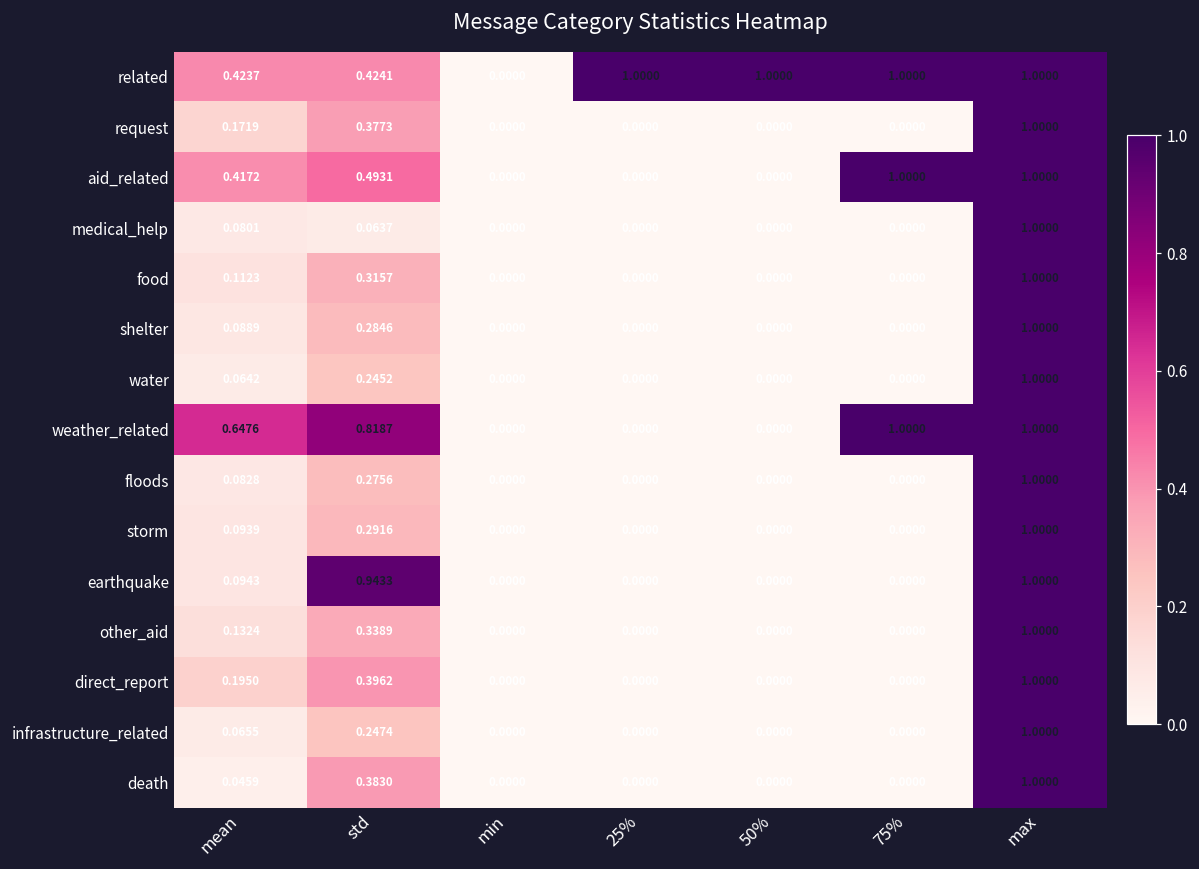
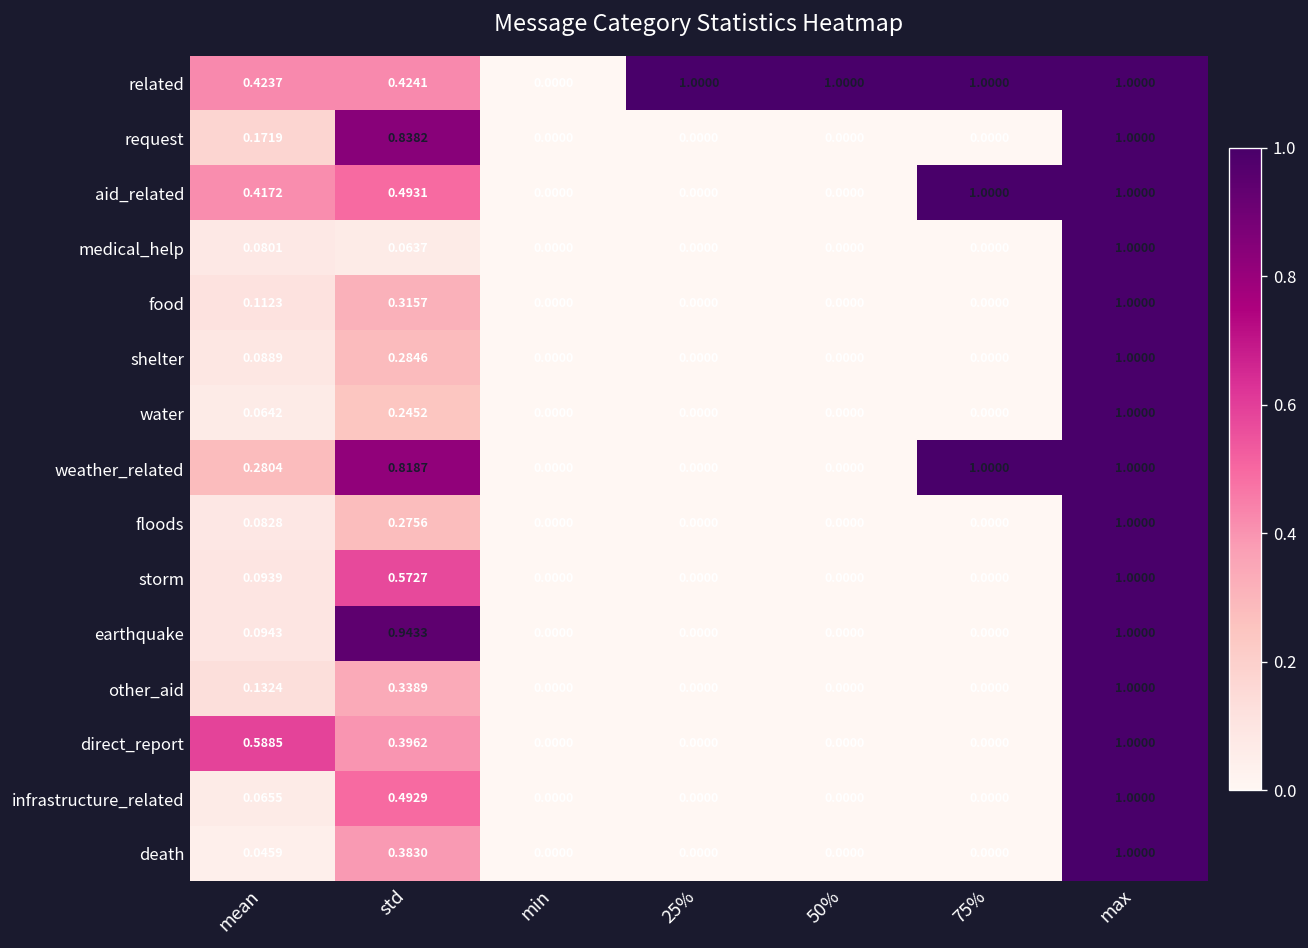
request, std: 0.3773 -> 0.8382
weather_related, mean: 0.6476 -> 0.2804
storm, std: 0.2916 -> 0.5727
direct_report, mean: 0.1950 -> 0.5885
infrastructure_related, std: 0.2474 -> 0.4929
